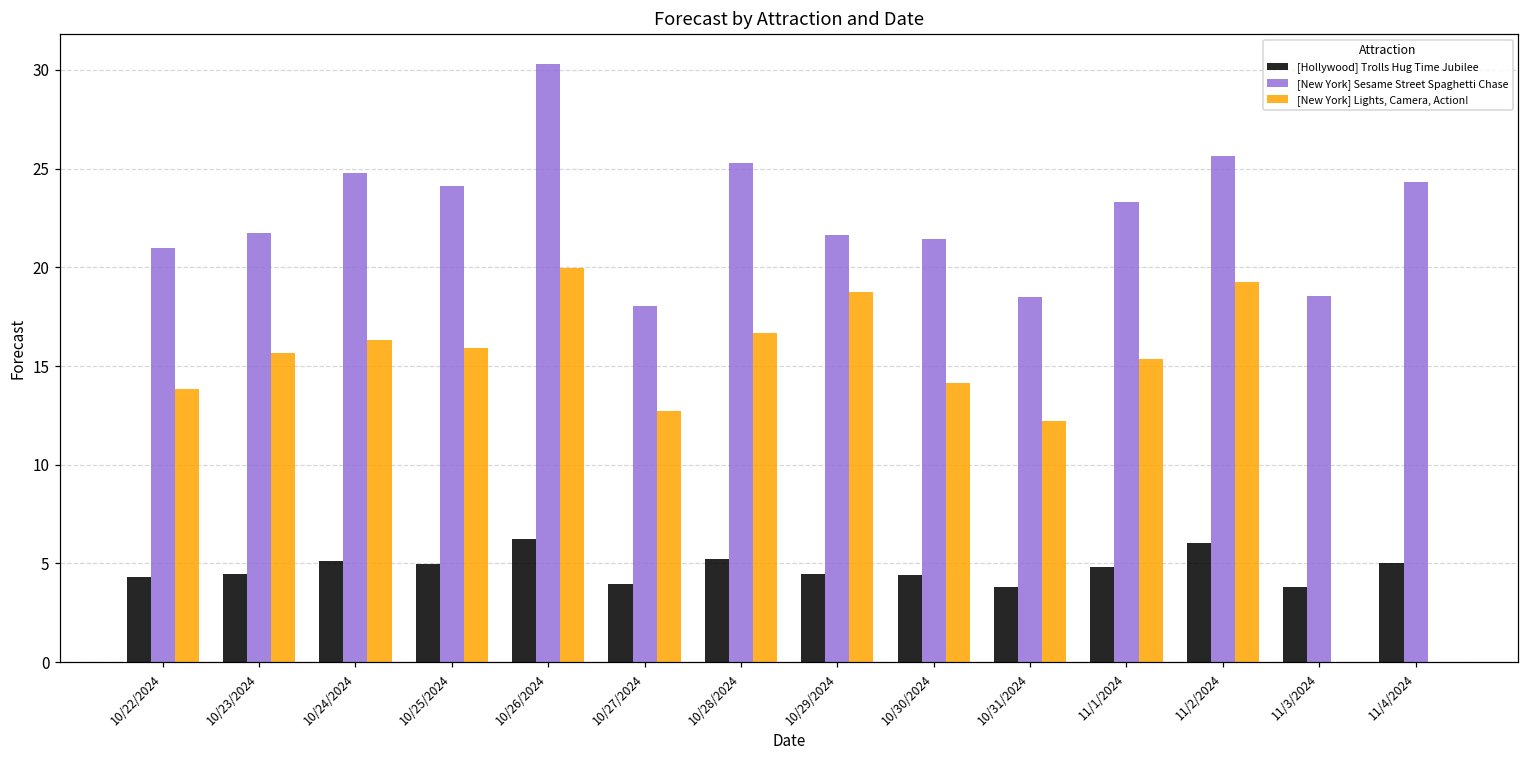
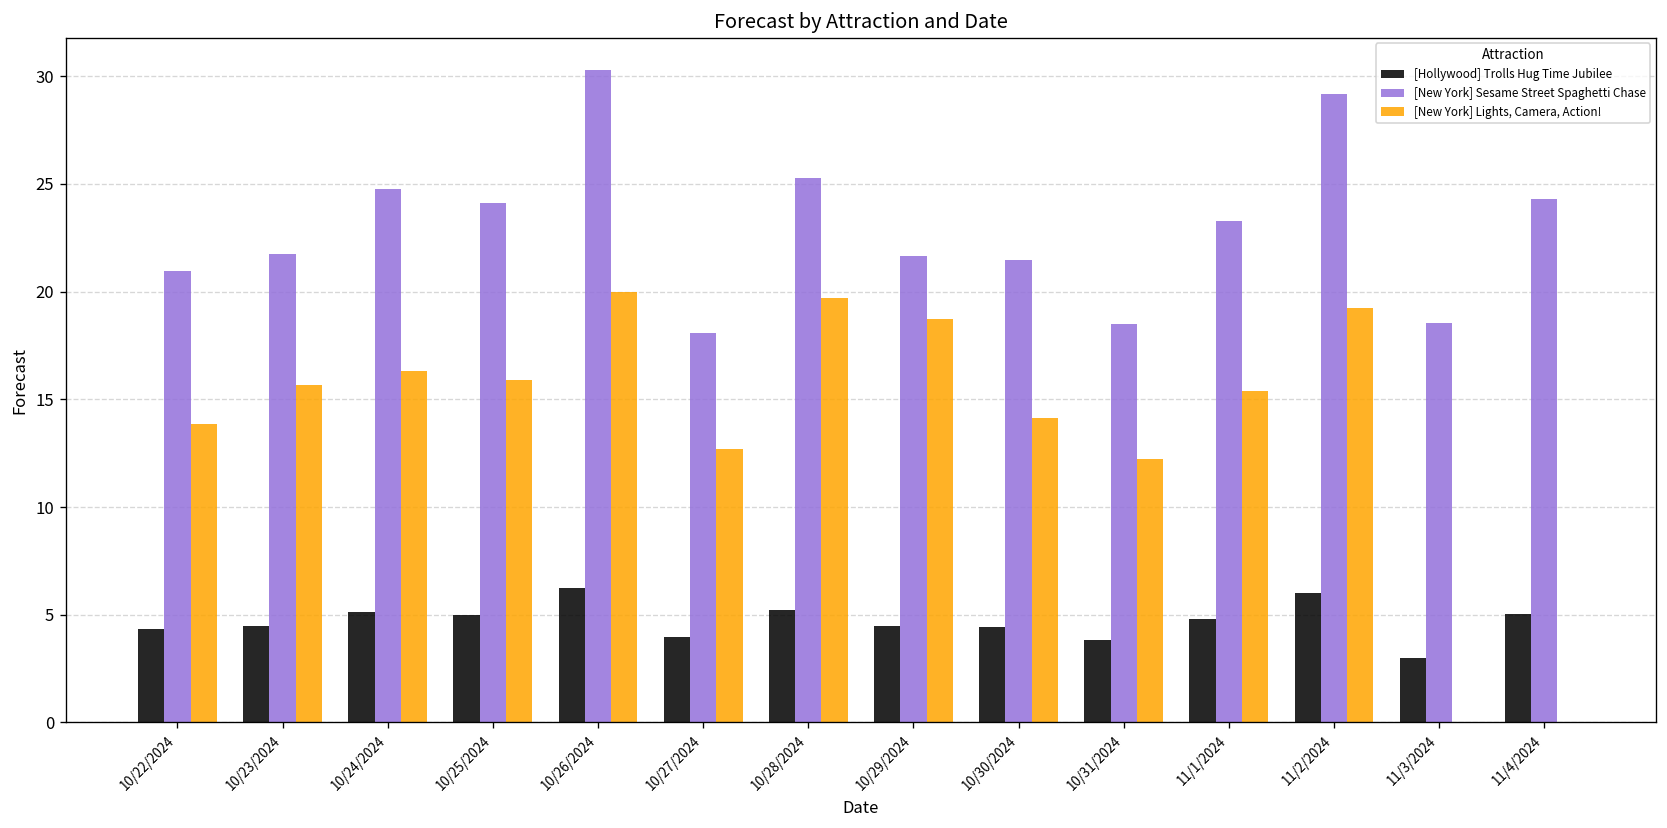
[New York] Lights, Camera, Action!, 10/28/2024: 16.7 -> 19.7
[New York] Sesame Street Spaghetti Chase, 11/2/2024: 25.6 -> 29.2
[Hollywood] Trolls Hug Time Jubilee, 11/3/2024: 3.8 -> 3.0
